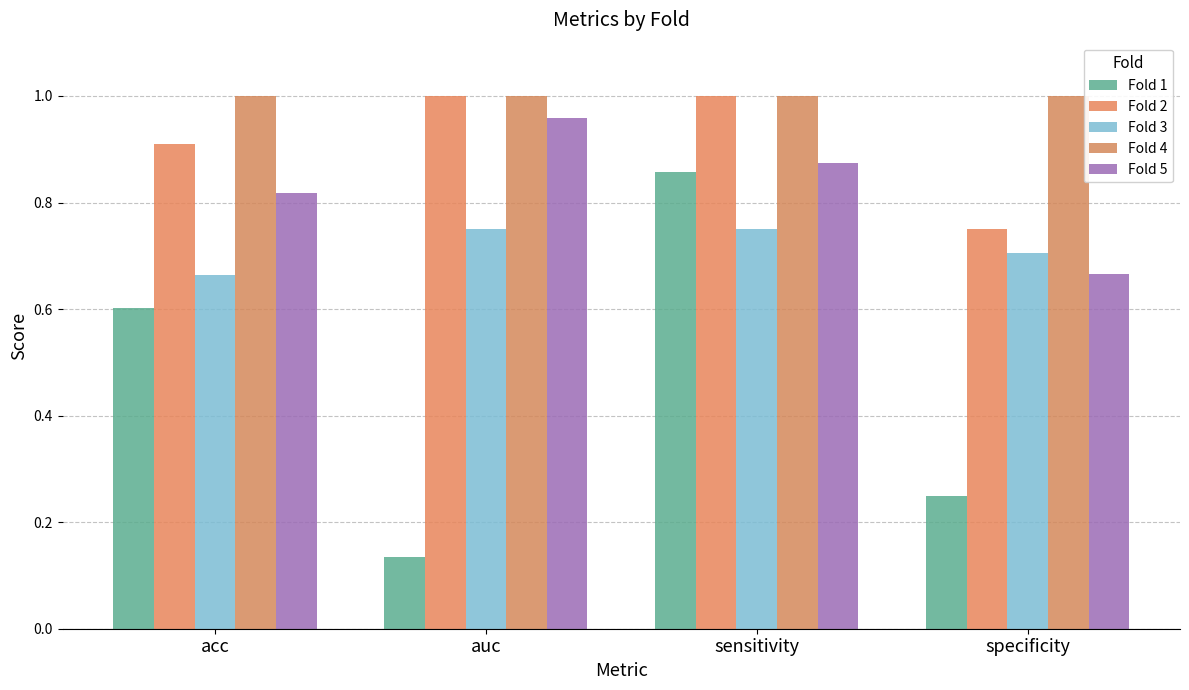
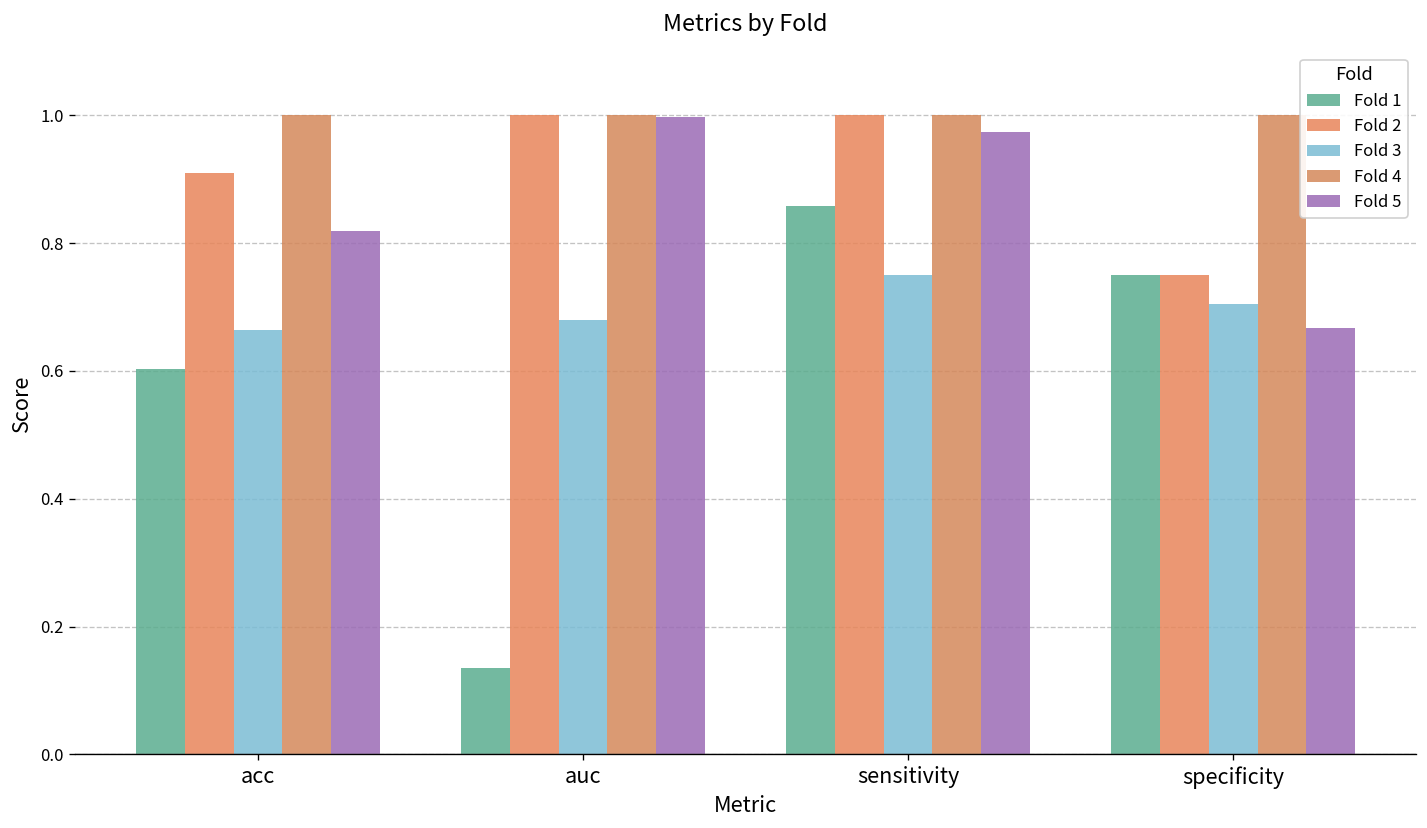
Fold 3, auc: 0.75 -> 0.68
Fold 5, auc: 0.96 -> 1.00
Fold 5, sensitivity: 0.88 -> 0.97
Fold 1, specificity: 0.25 -> 0.75
